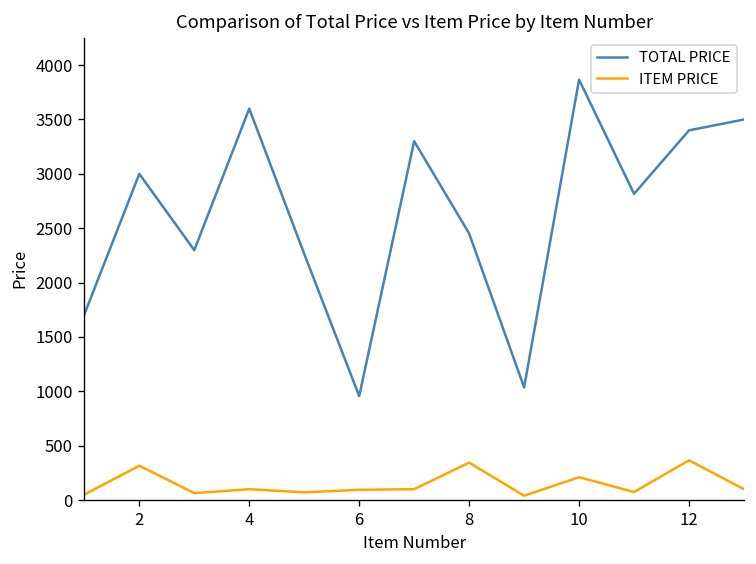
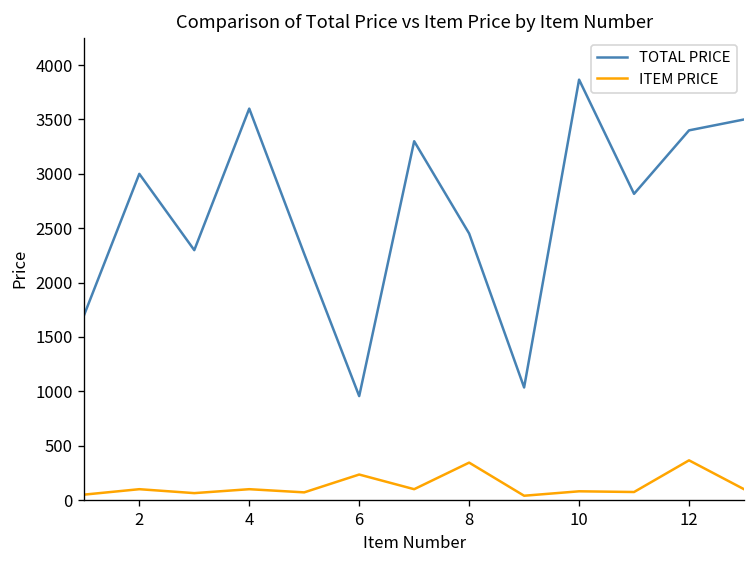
ITEM PRICE, 2: 300 -> 100
ITEM PRICE, 6: 100 -> 200
ITEM PRICE, 10: 200 -> 100
